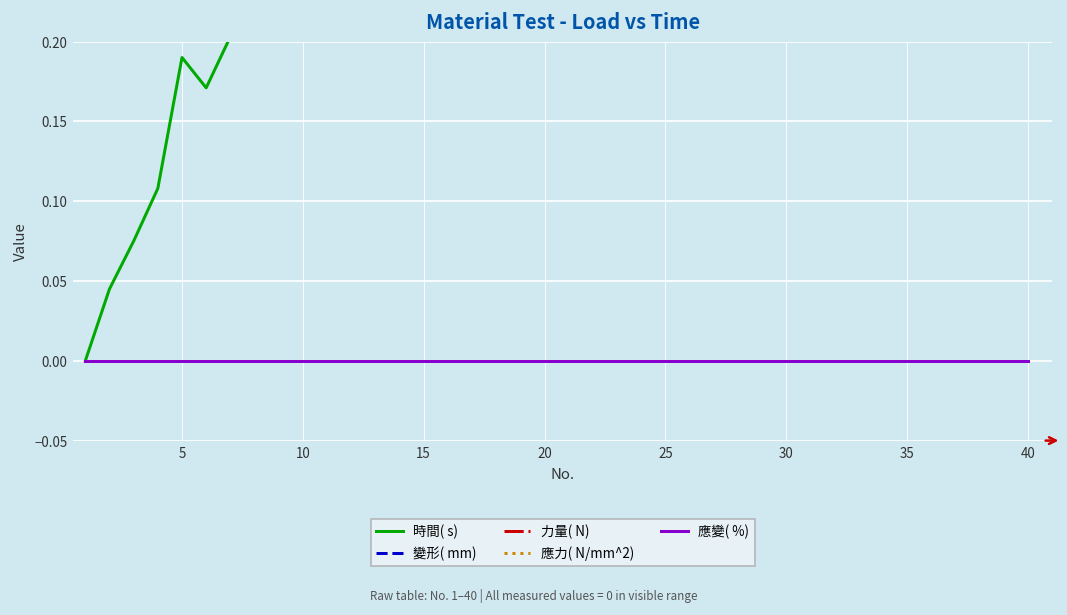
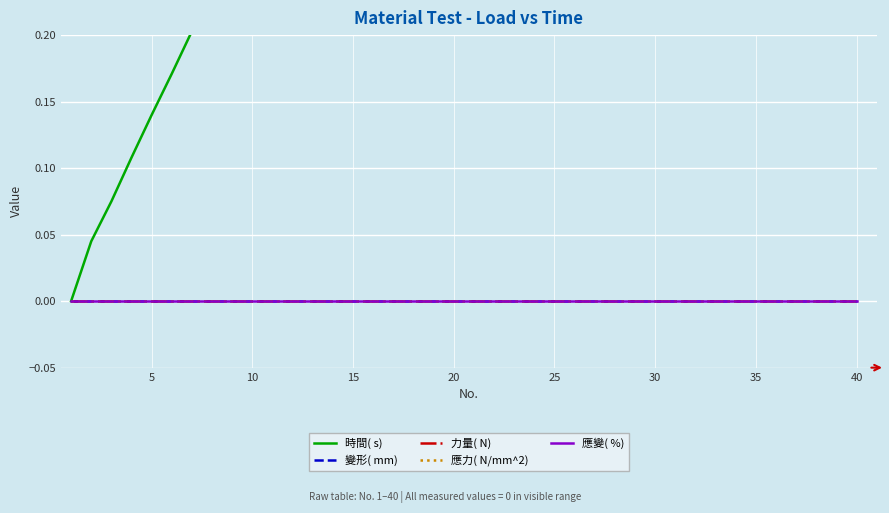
時間( s), 5: 0.19 -> 0.14
